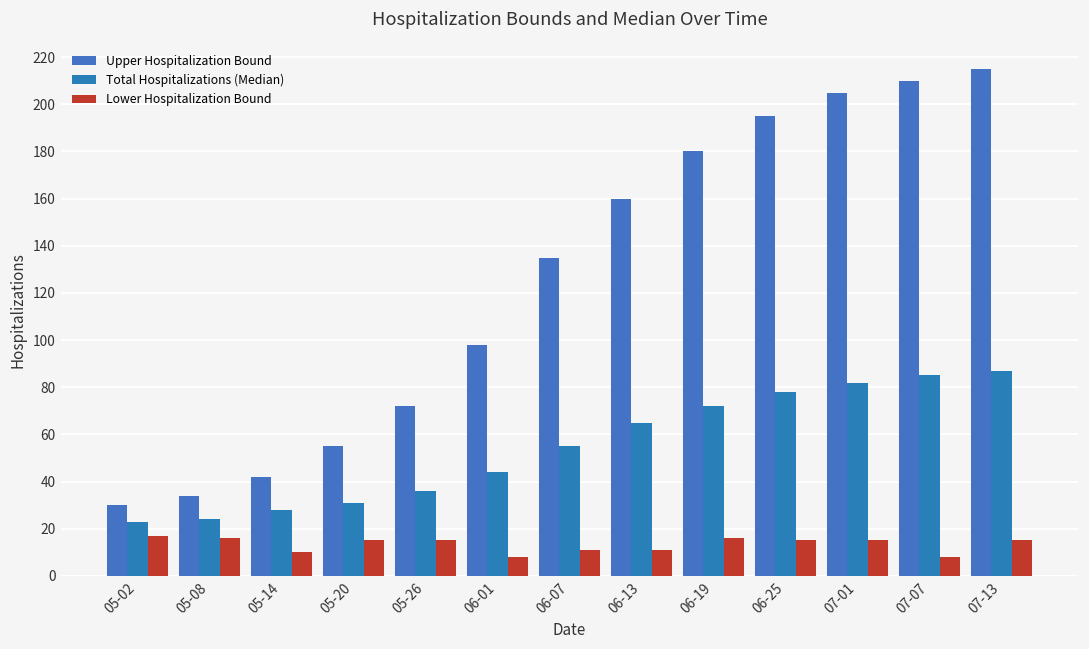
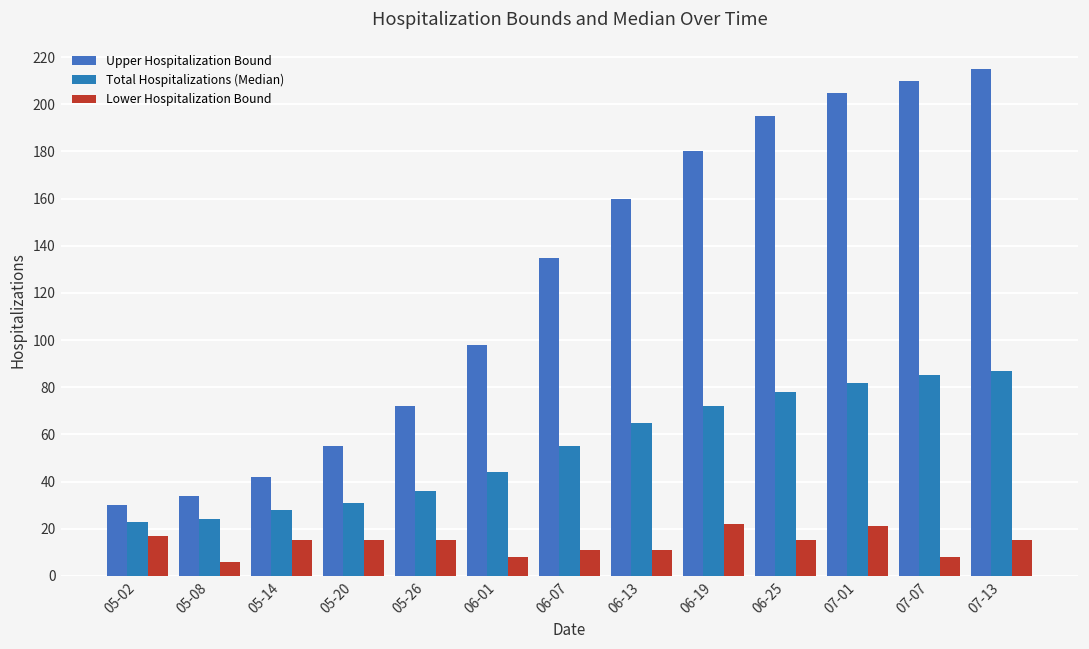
Lower Hospitalization Bound, 05-08: 16 -> 6
Lower Hospitalization Bound, 05-14: 10 -> 15
Lower Hospitalization Bound, 06-19: 16 -> 22
Lower Hospitalization Bound, 07-01: 15 -> 21
